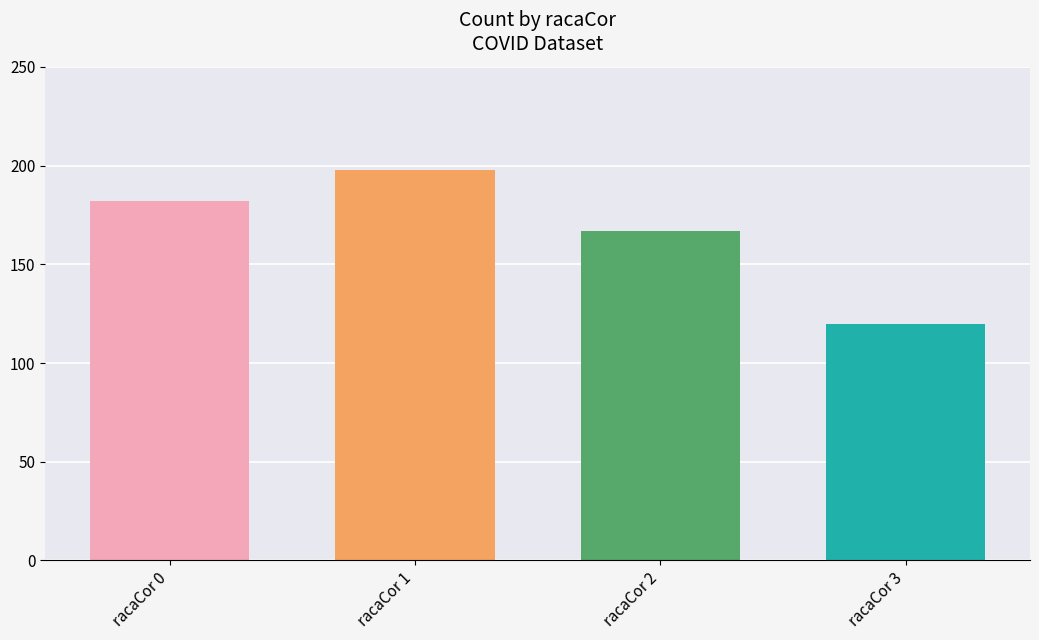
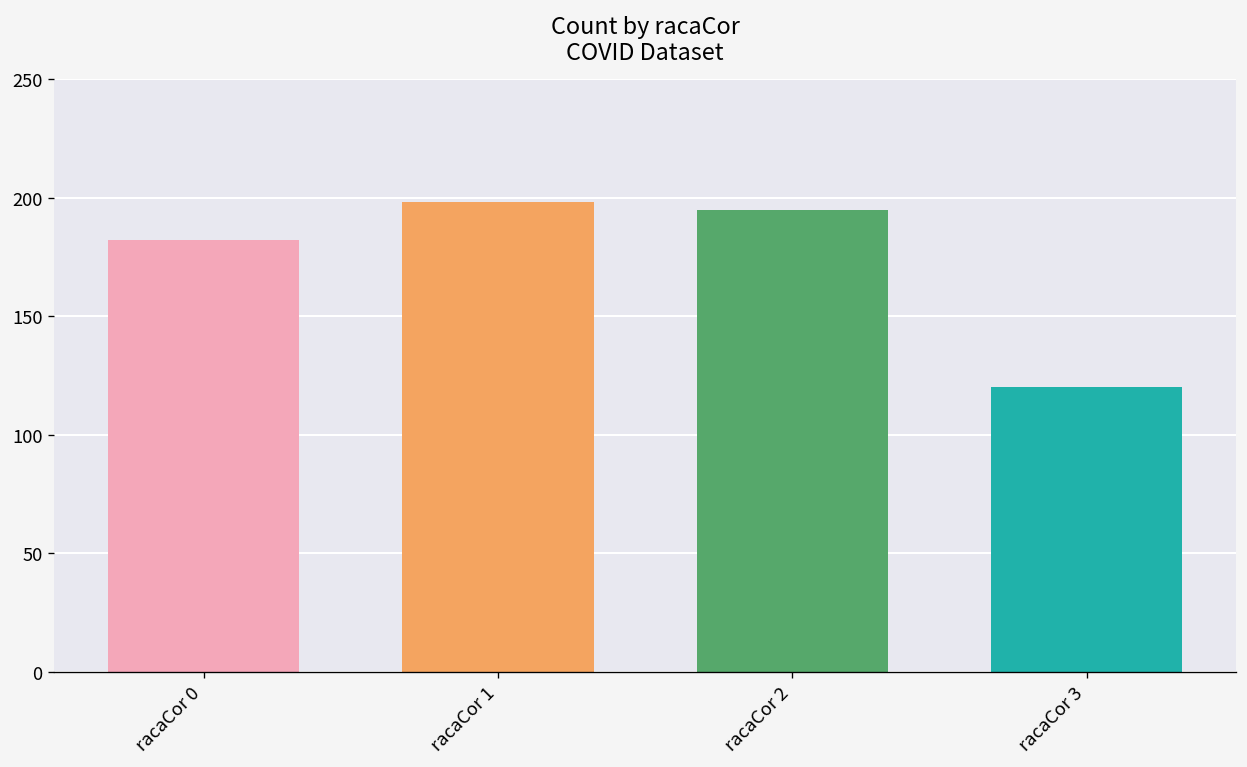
racaCor 2: 167 -> 195
